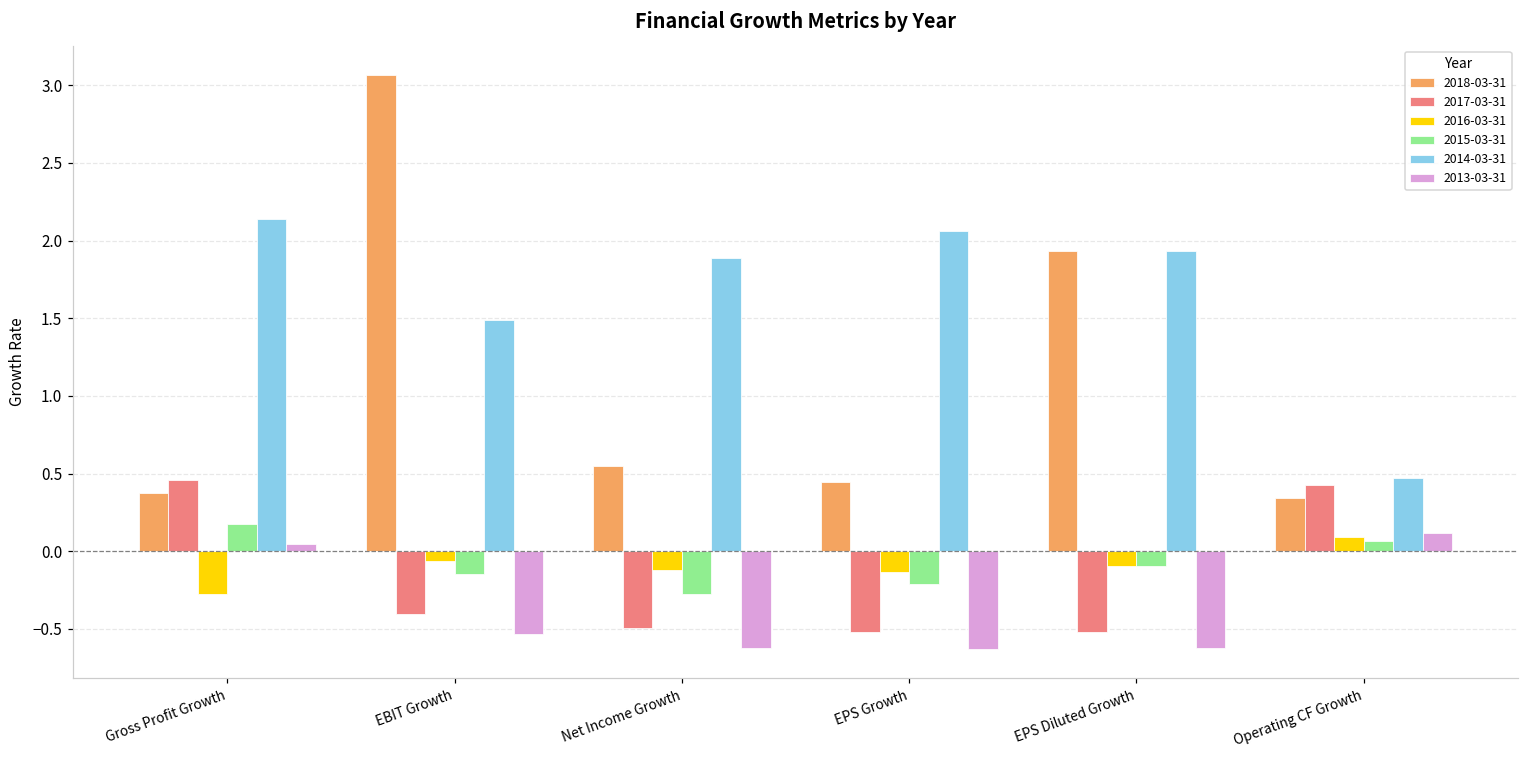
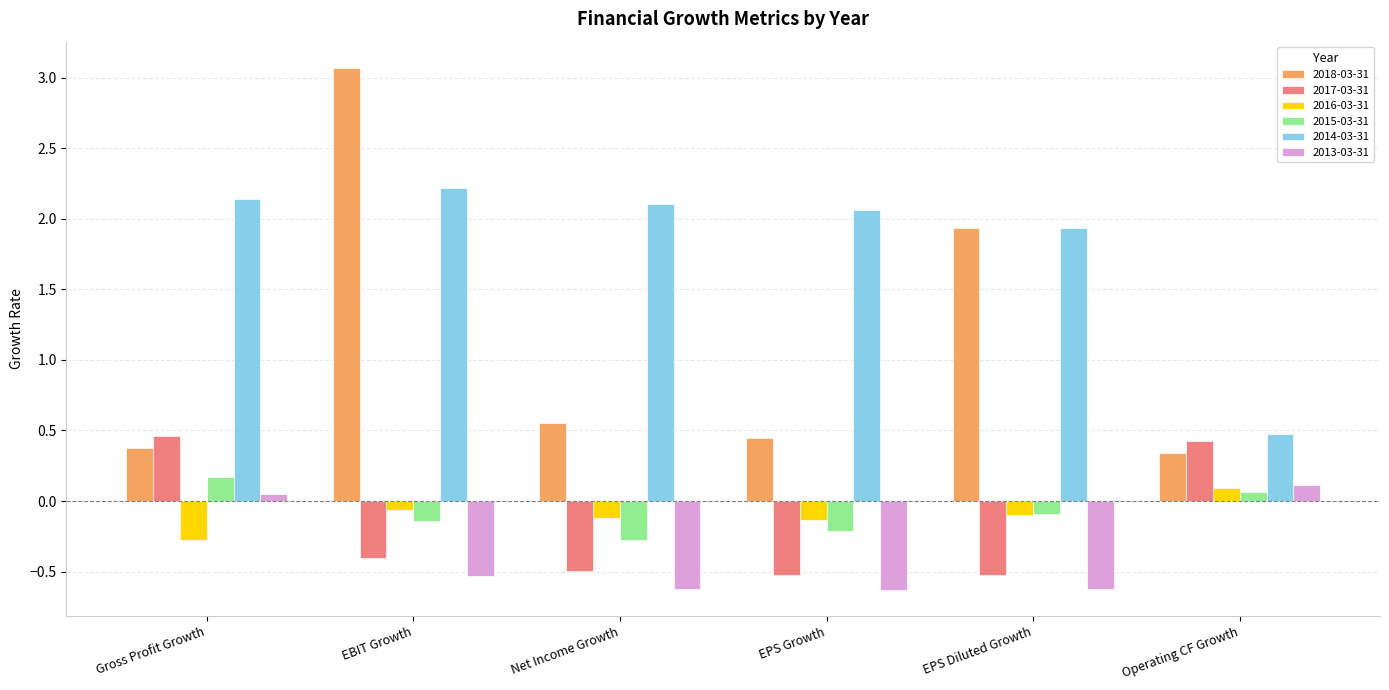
2014-03-31, EBIT Growth: 1.49 -> 2.22
2014-03-31, Net Income Growth: 1.89 -> 2.10
